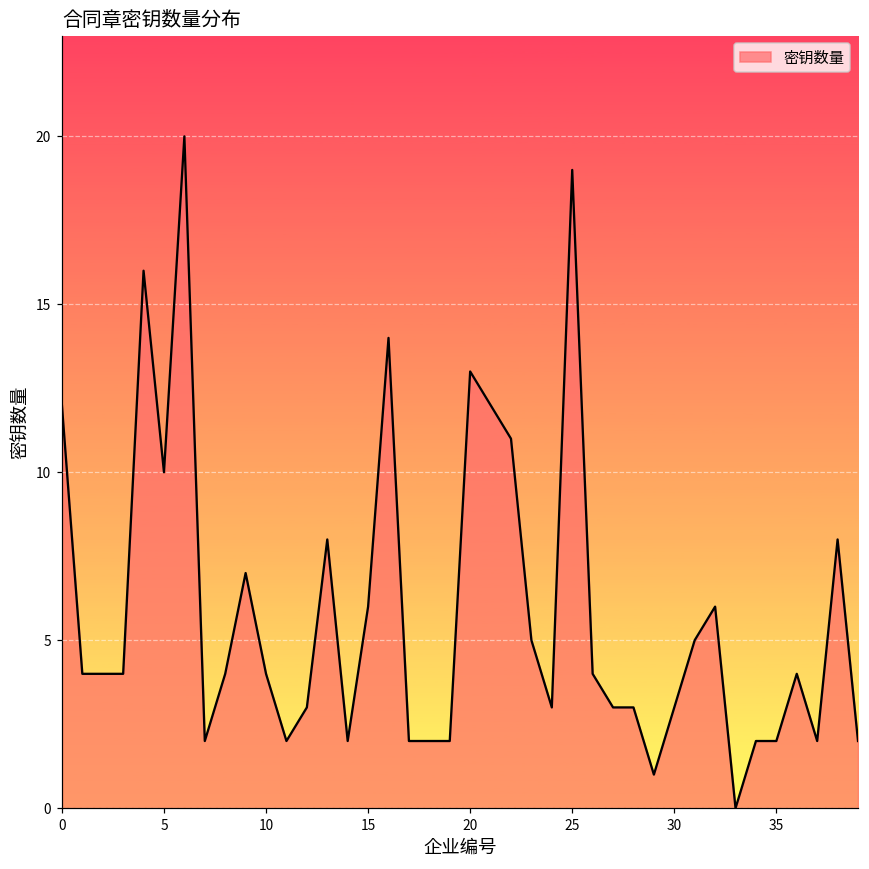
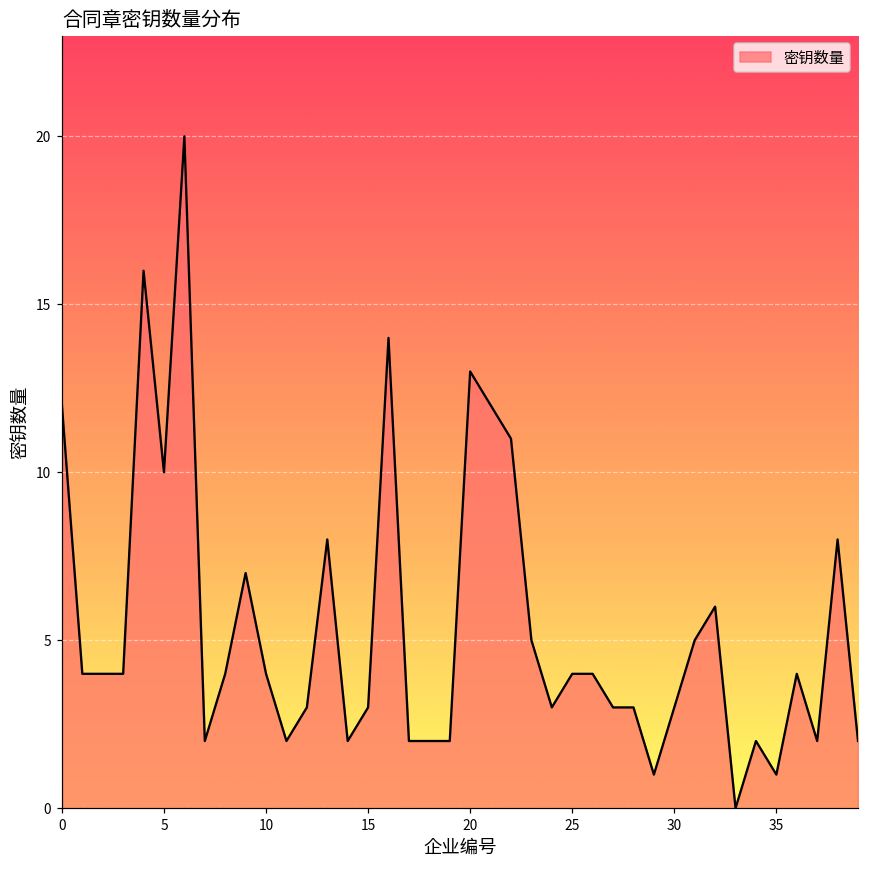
15: 6 -> 3
25: 19 -> 4
35: 2 -> 1
